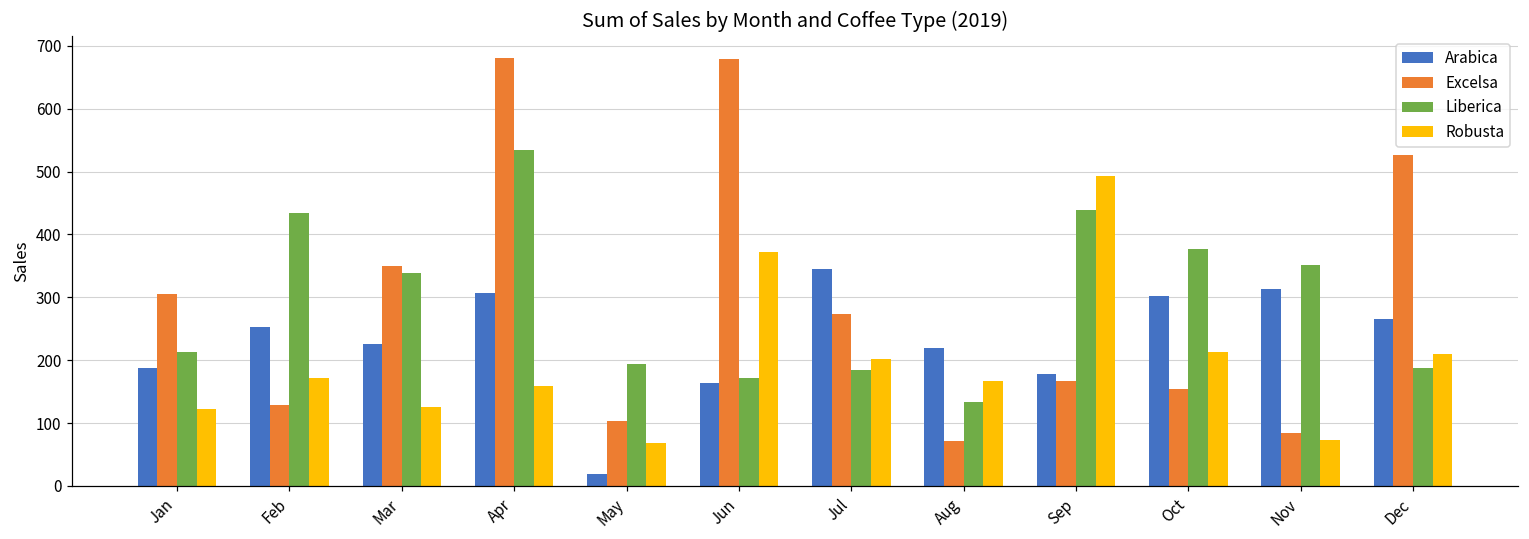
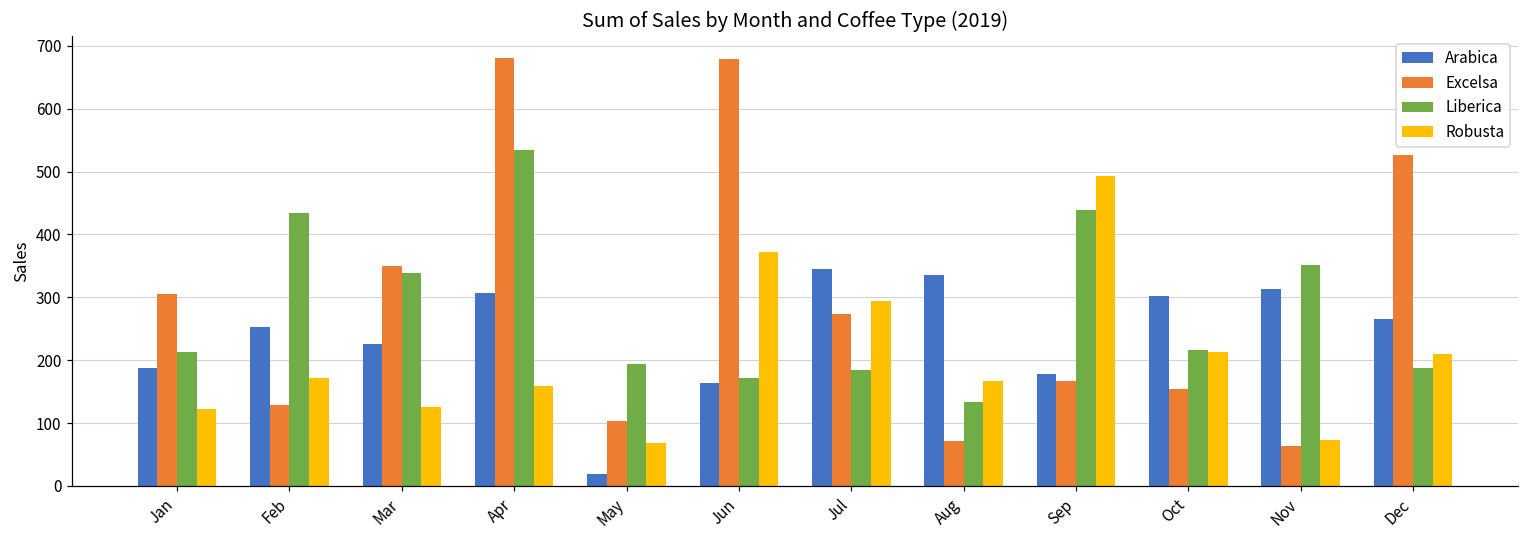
Robusta, Jul: 200 -> 290
Arabica, Aug: 220 -> 330
Liberica, Oct: 380 -> 220
Excelsa, Nov: 80 -> 60
